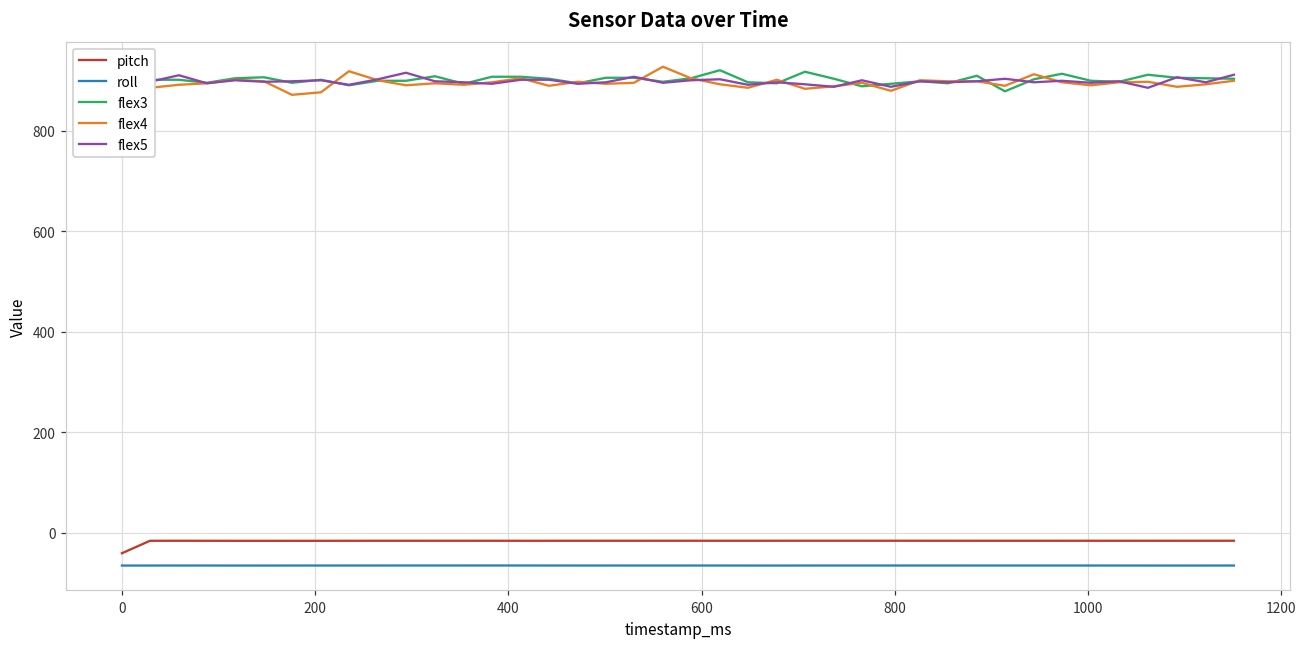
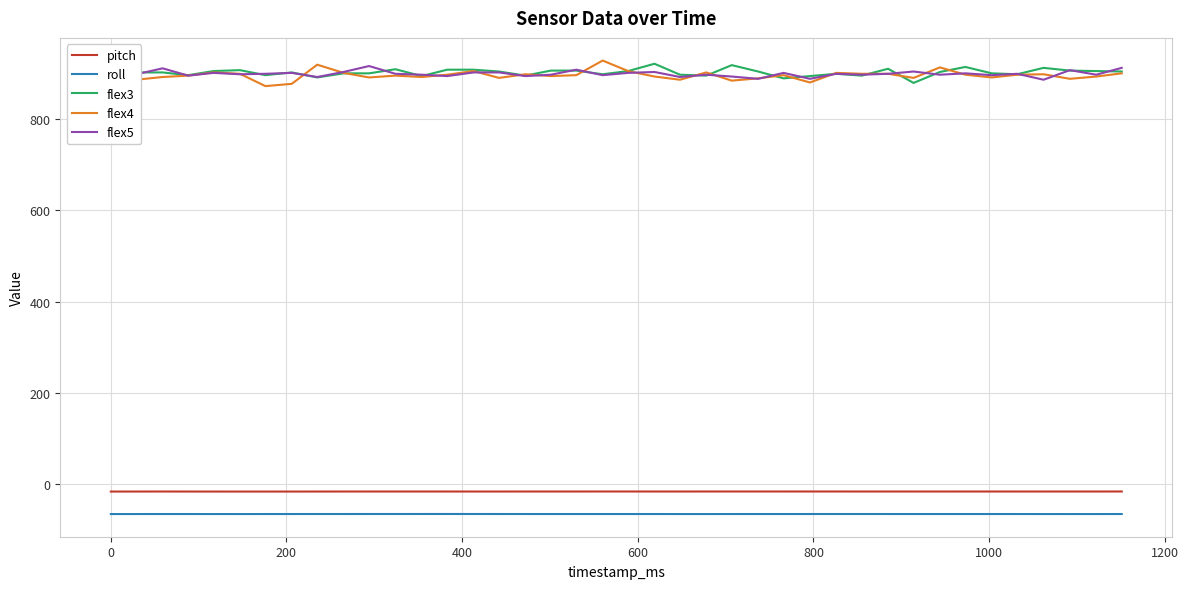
pitch, 0: -40 -> -20
